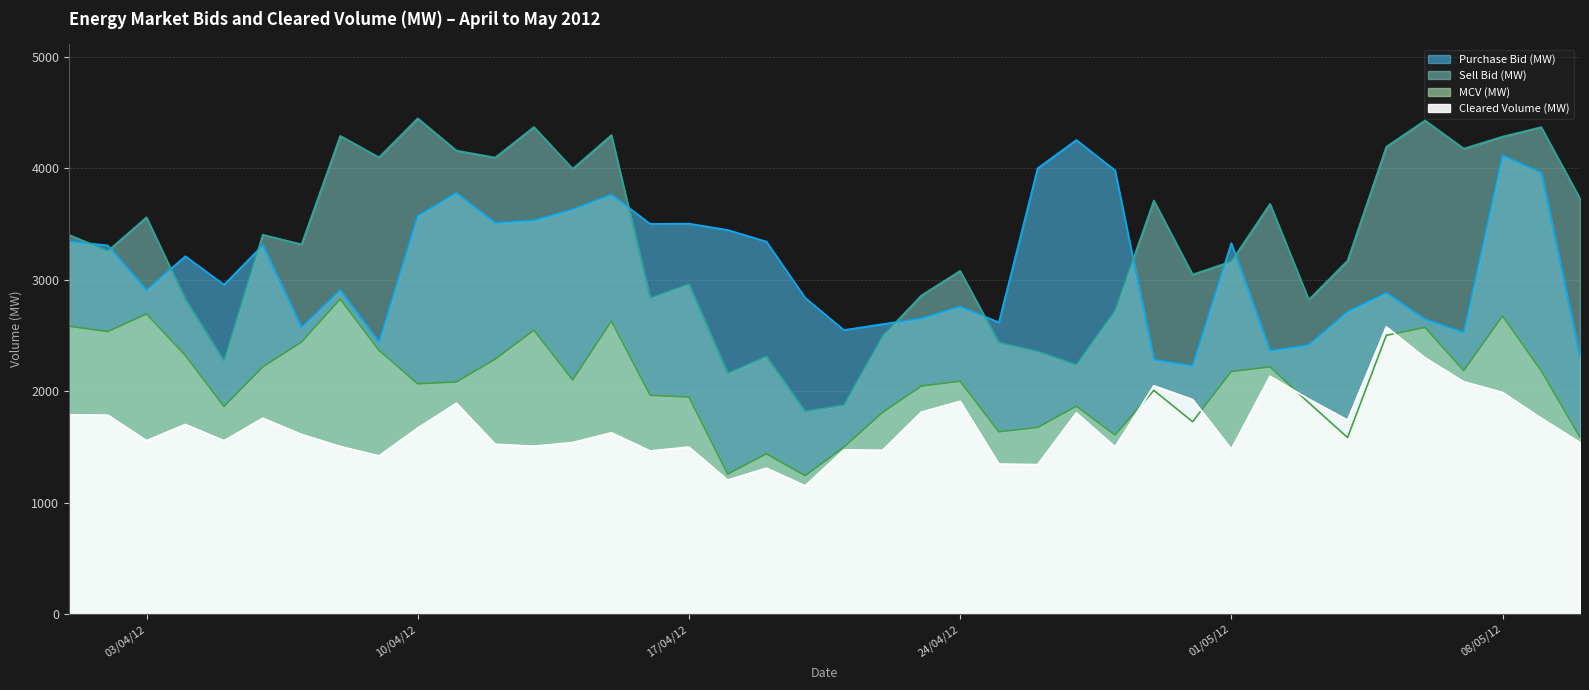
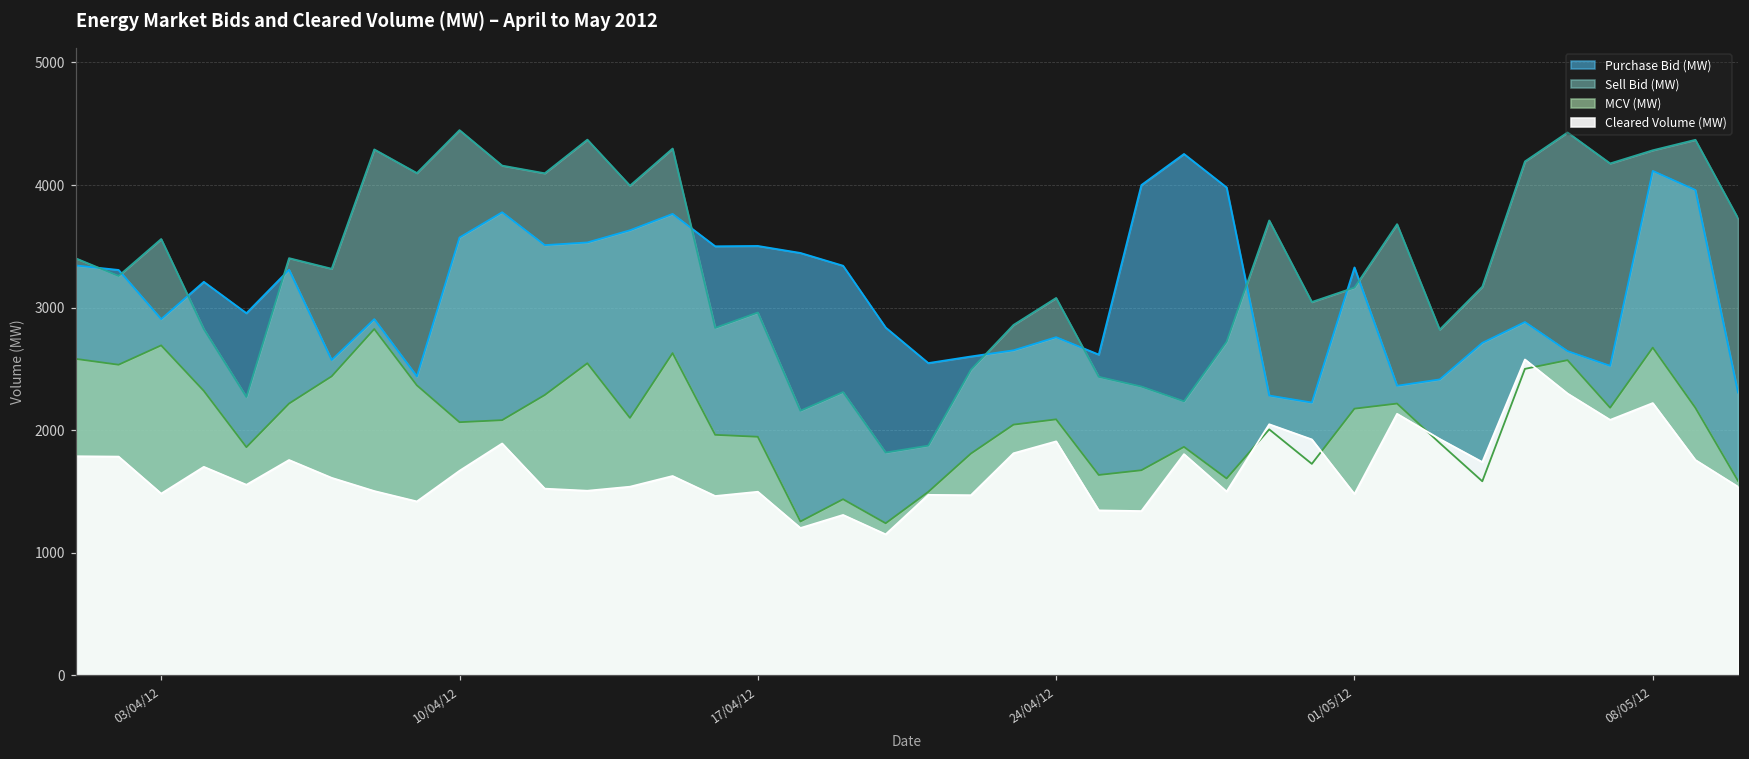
Cleared Volume (MW), 03/04/12: 1560 -> 1480
Cleared Volume (MW), 08/05/12: 1990 -> 2220
